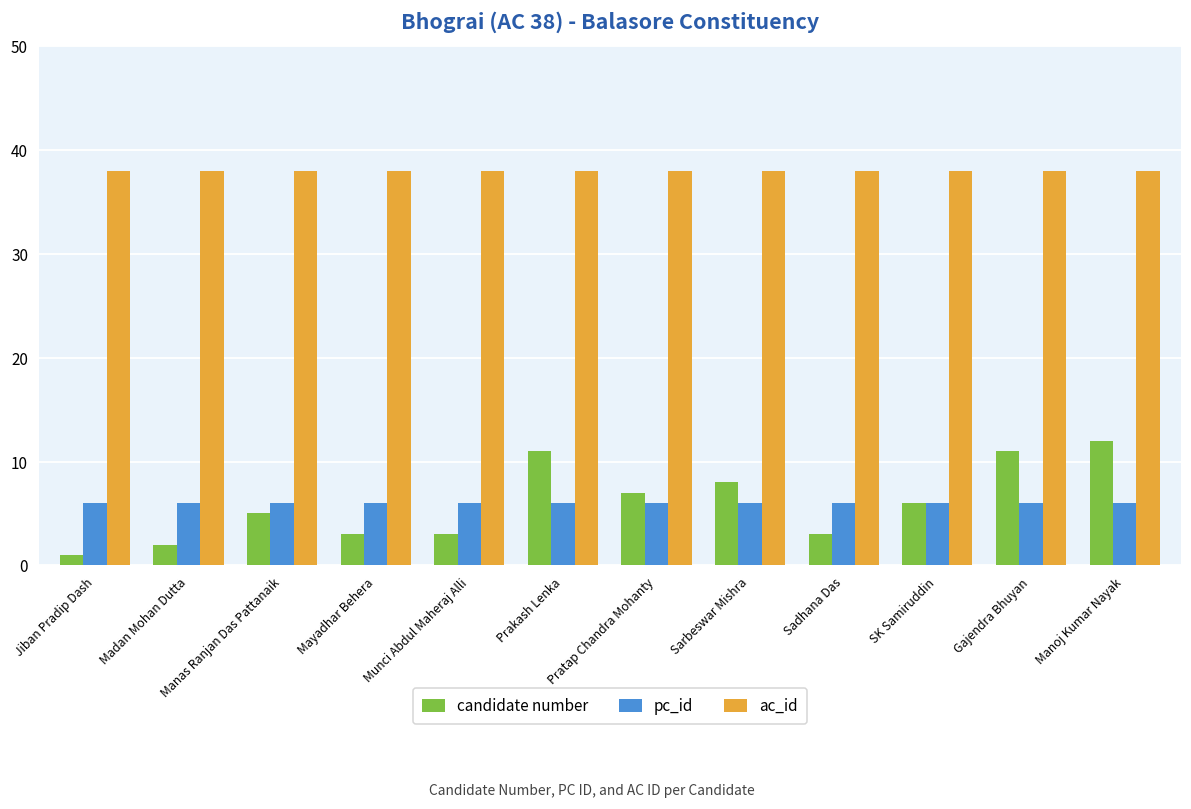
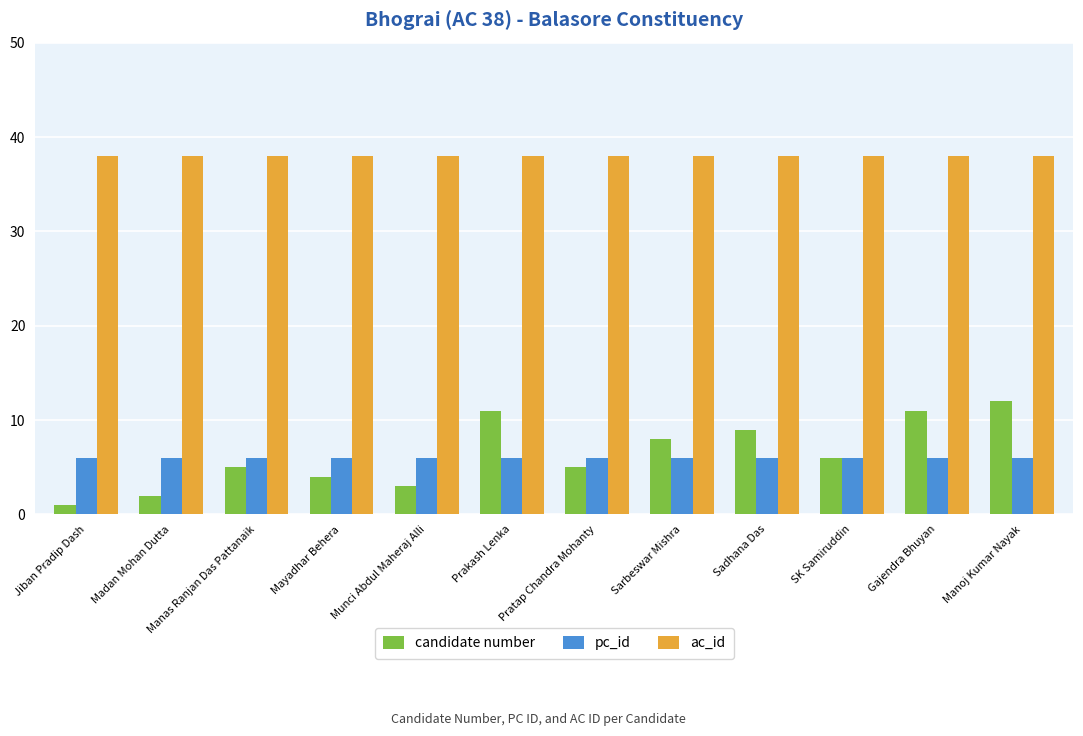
candidate number, Mayadhar Behera: 3 -> 4
candidate number, Pratap Chandra Mohanty: 7 -> 5
candidate number, Sadhana Das: 3 -> 9
